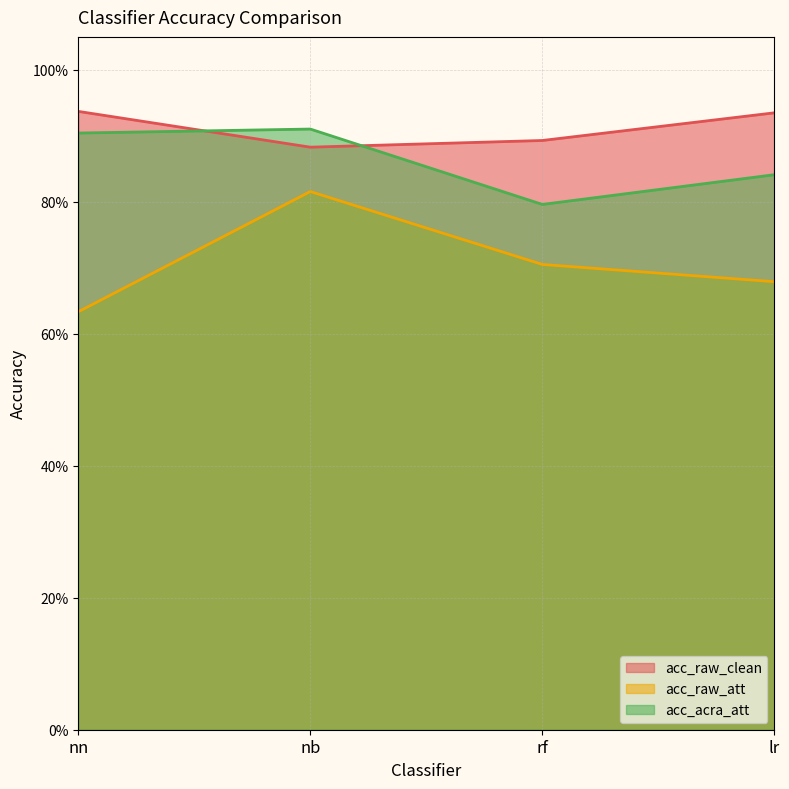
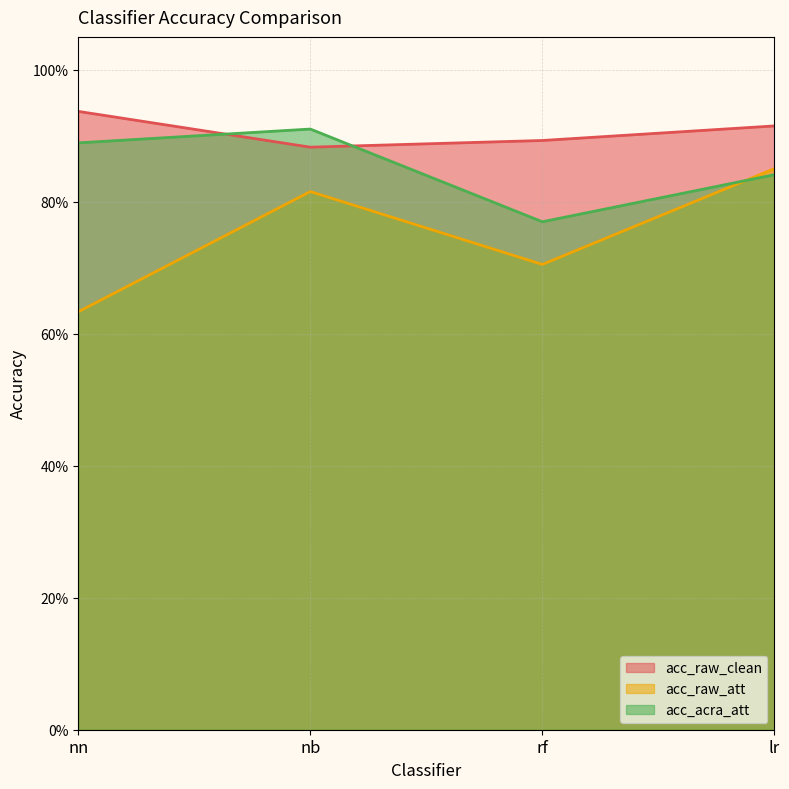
acc_acra_att, nn: 90% -> 89%
acc_acra_att, rf: 80% -> 77%
acc_raw_clean, lr: 93% -> 92%
acc_raw_att, lr: 68% -> 85%
